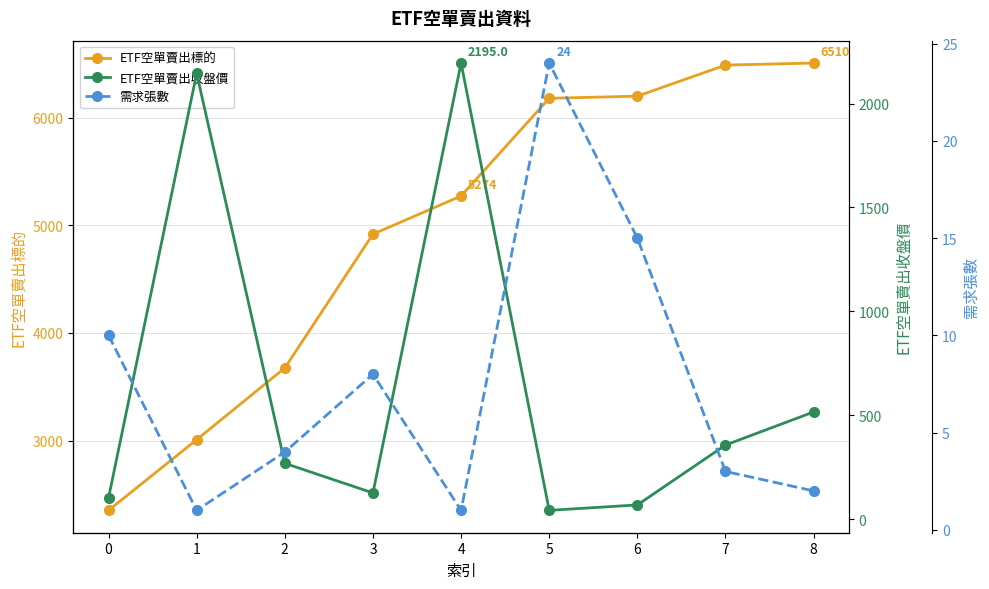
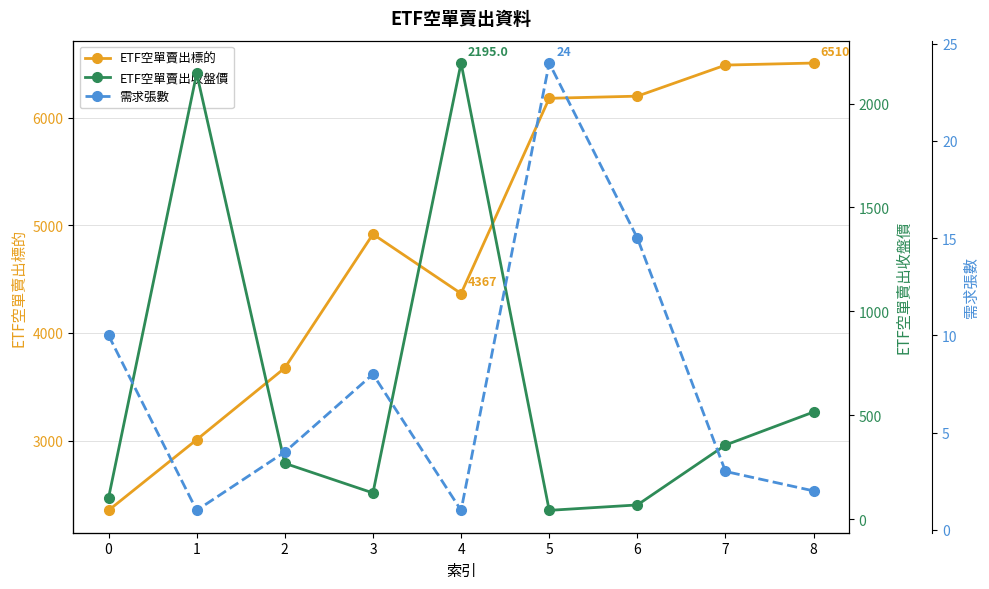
ETF空單賣出標的, 4: 5274 -> 4367
